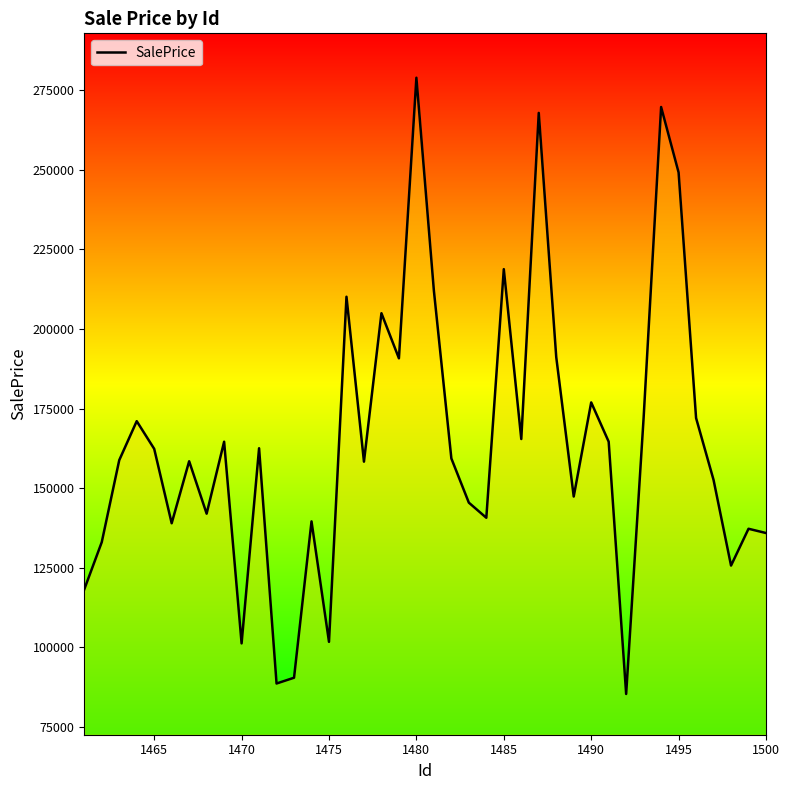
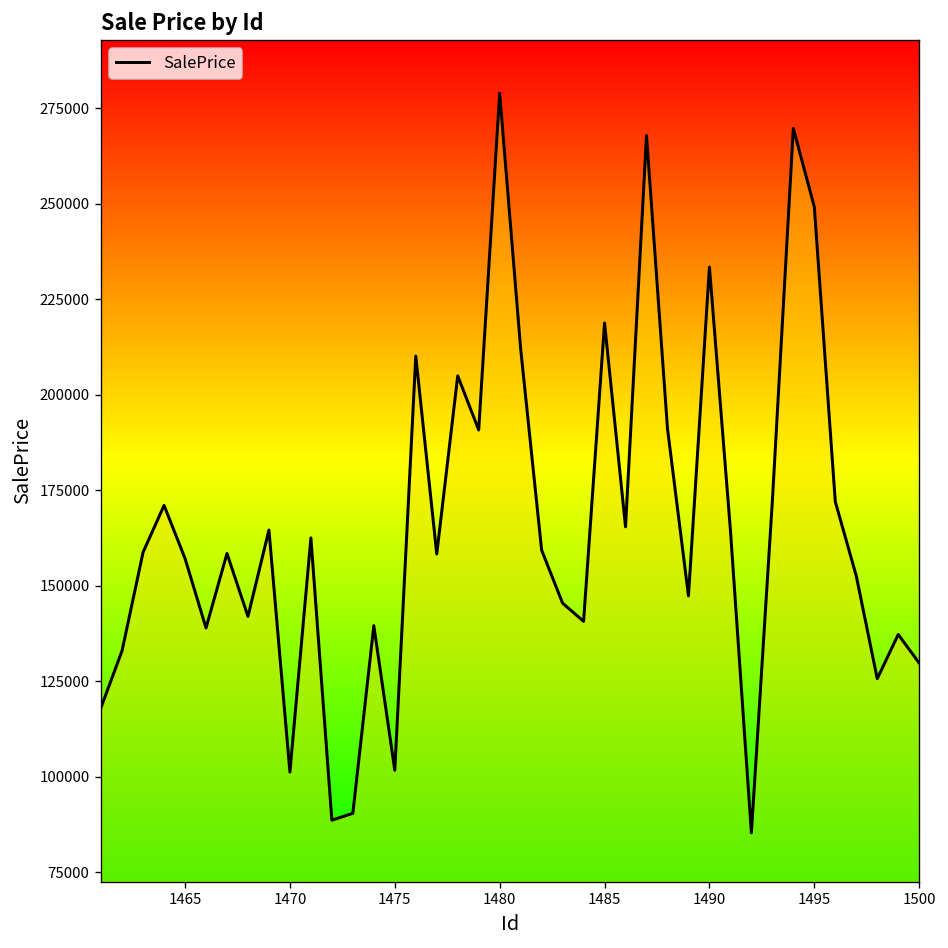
1465: 162000 -> 157000
1490: 177000 -> 233000
1500: 136000 -> 130000
